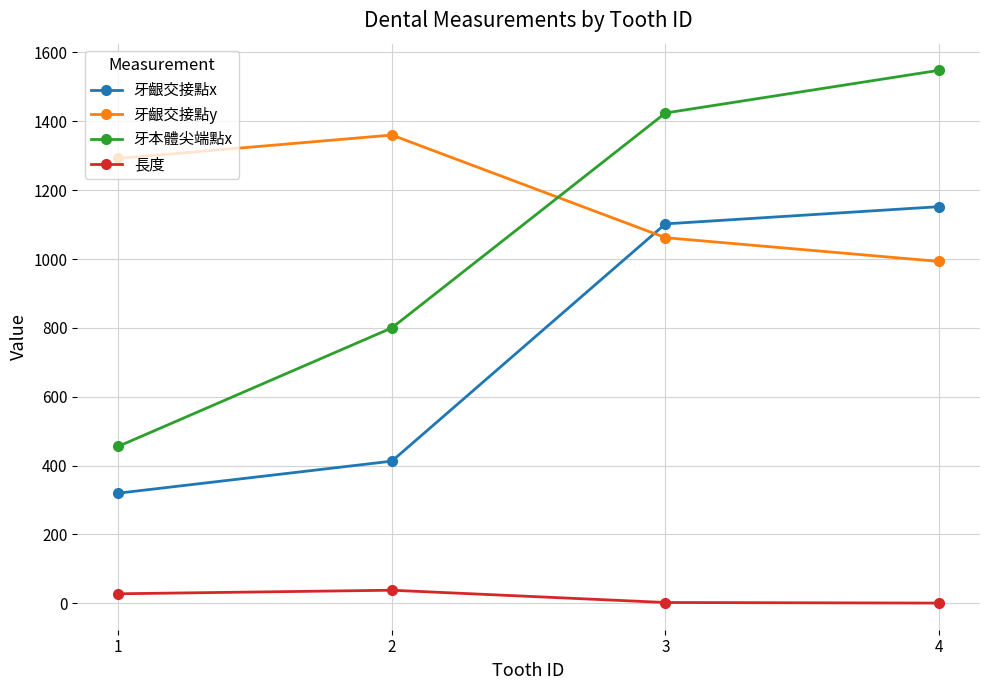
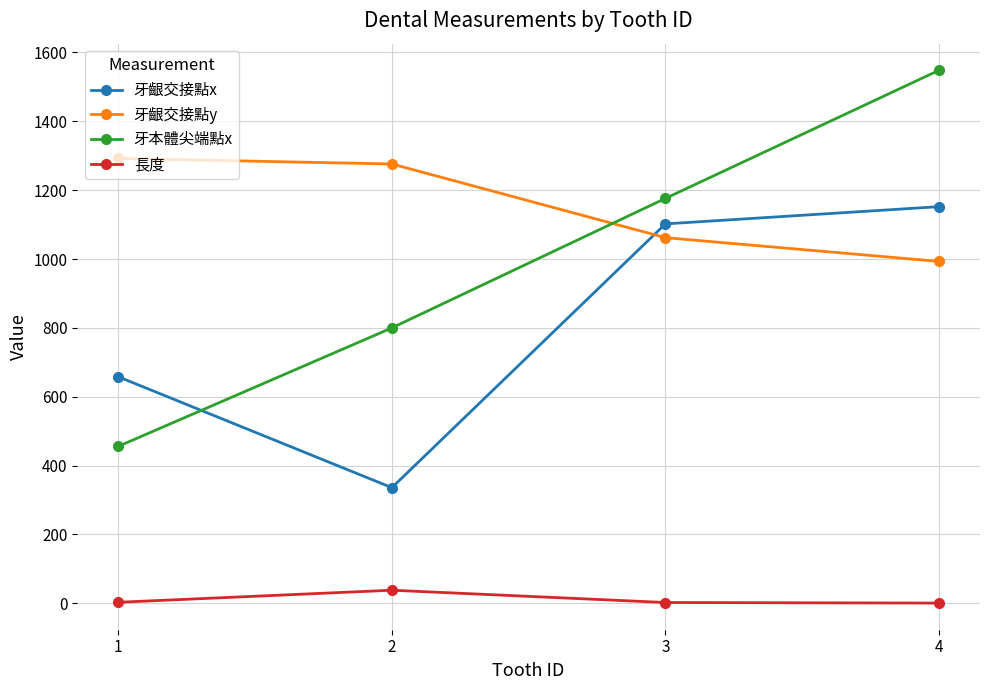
牙齦交接點x, 1: 320 -> 660
長度, 1: 30 -> 0
牙齦交接點x, 2: 410 -> 340
牙齦交接點y, 2: 1360 -> 1280
牙本體尖端點x, 3: 1420 -> 1180
